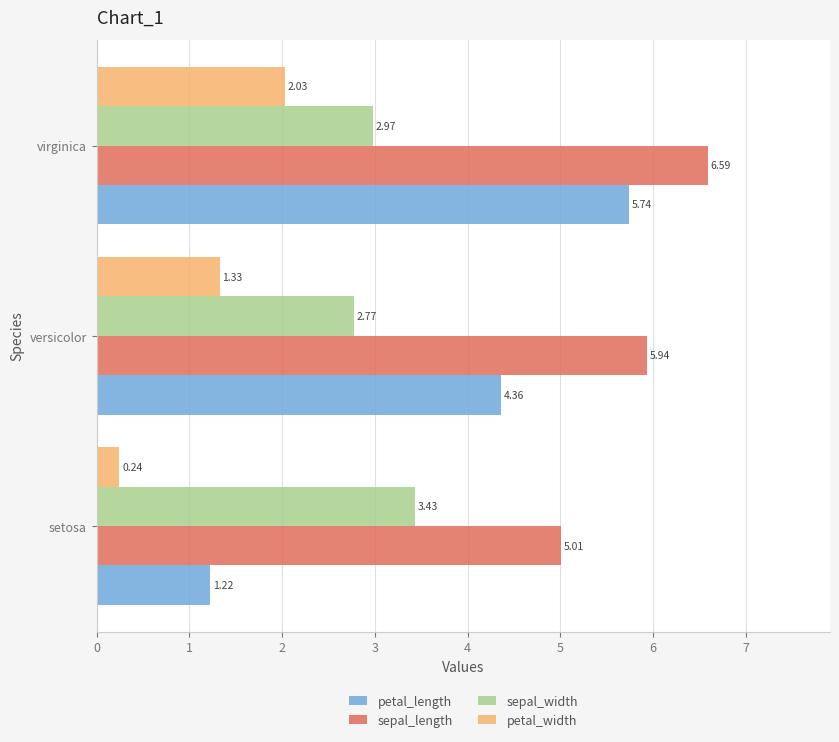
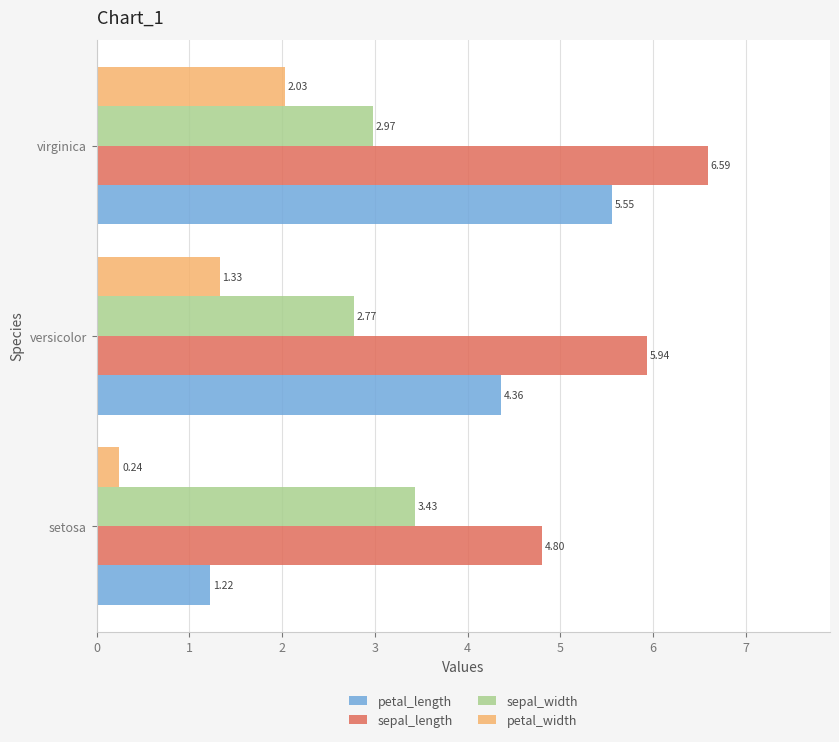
petal_length, virginica: 5.74 -> 5.55
sepal_length, setosa: 5.01 -> 4.80
